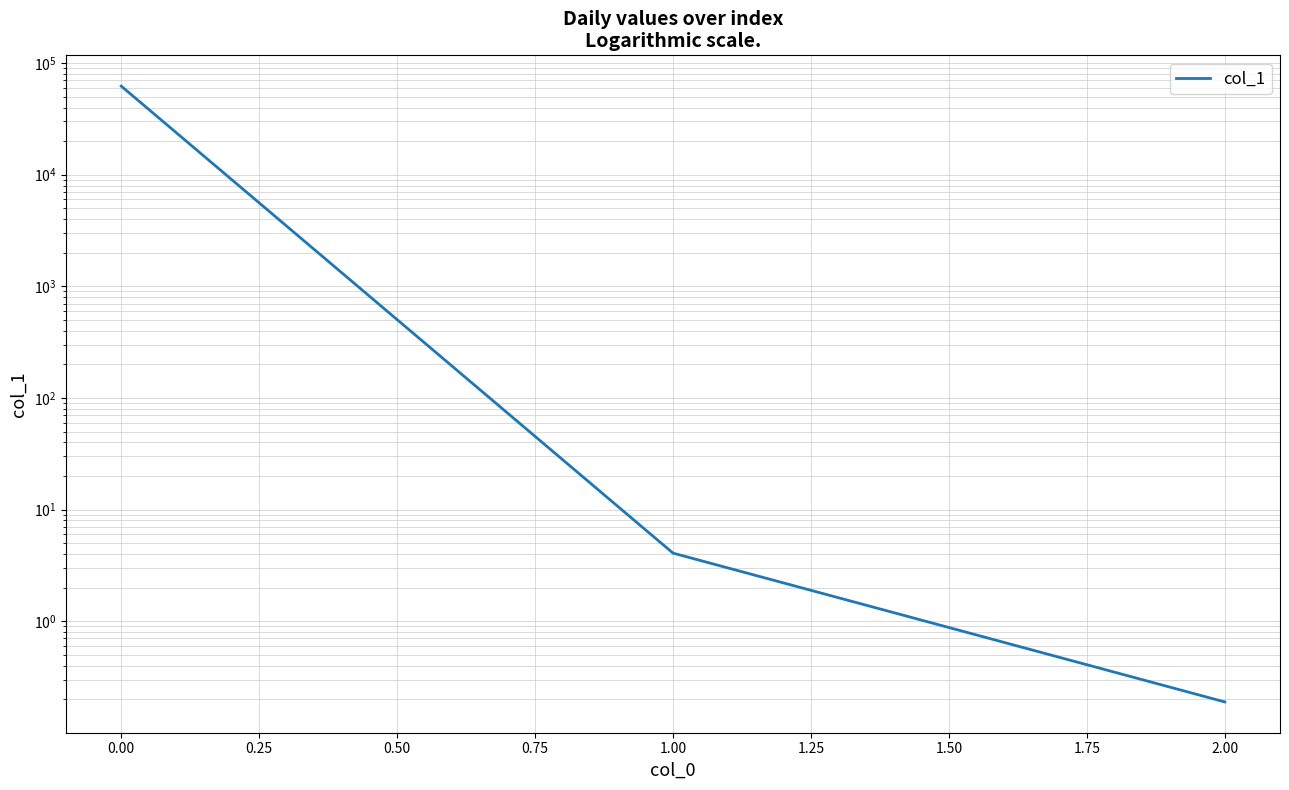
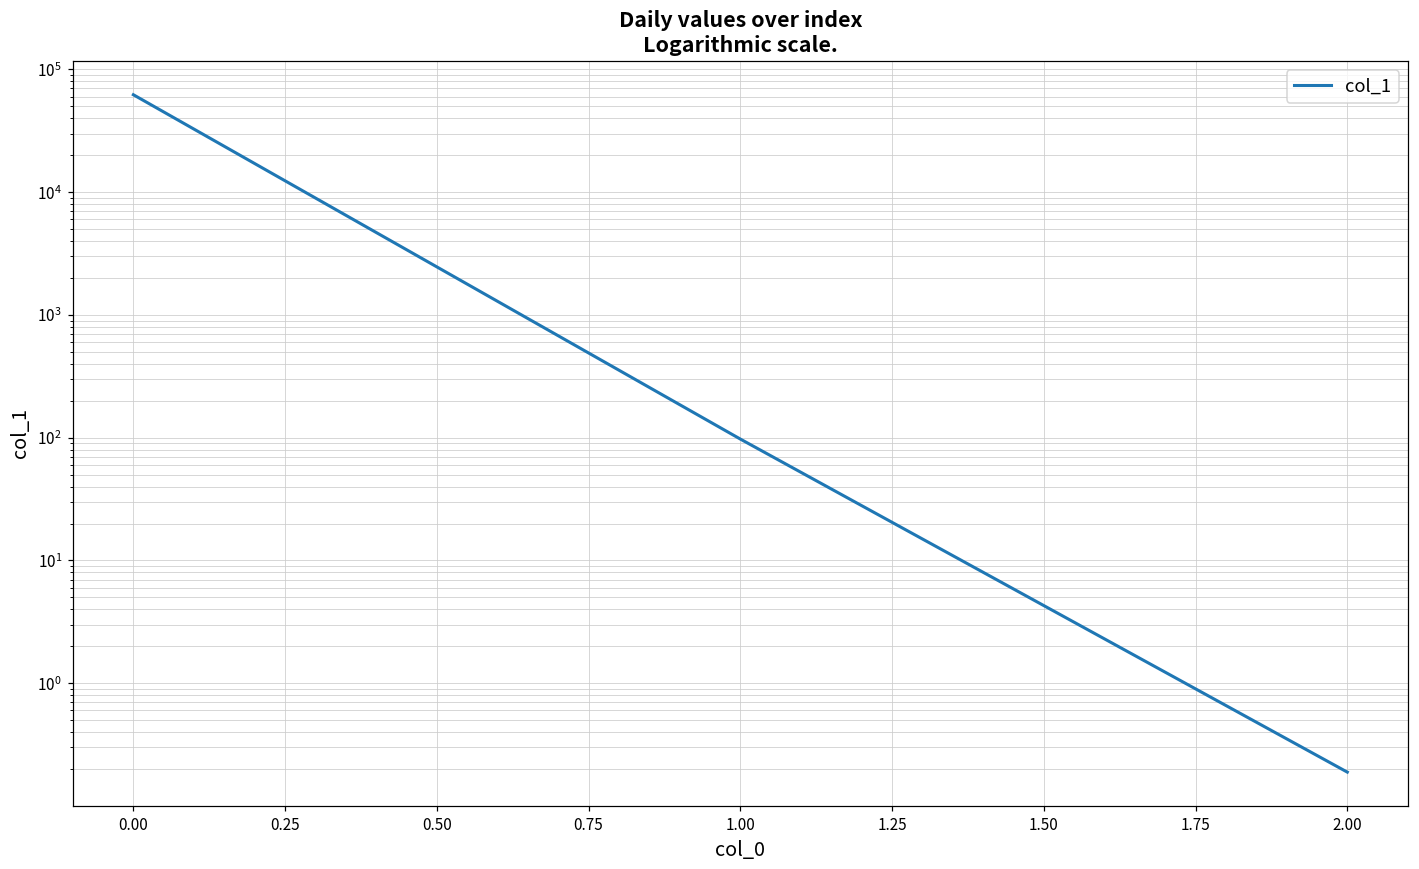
1.00: 4.1 -> 100
